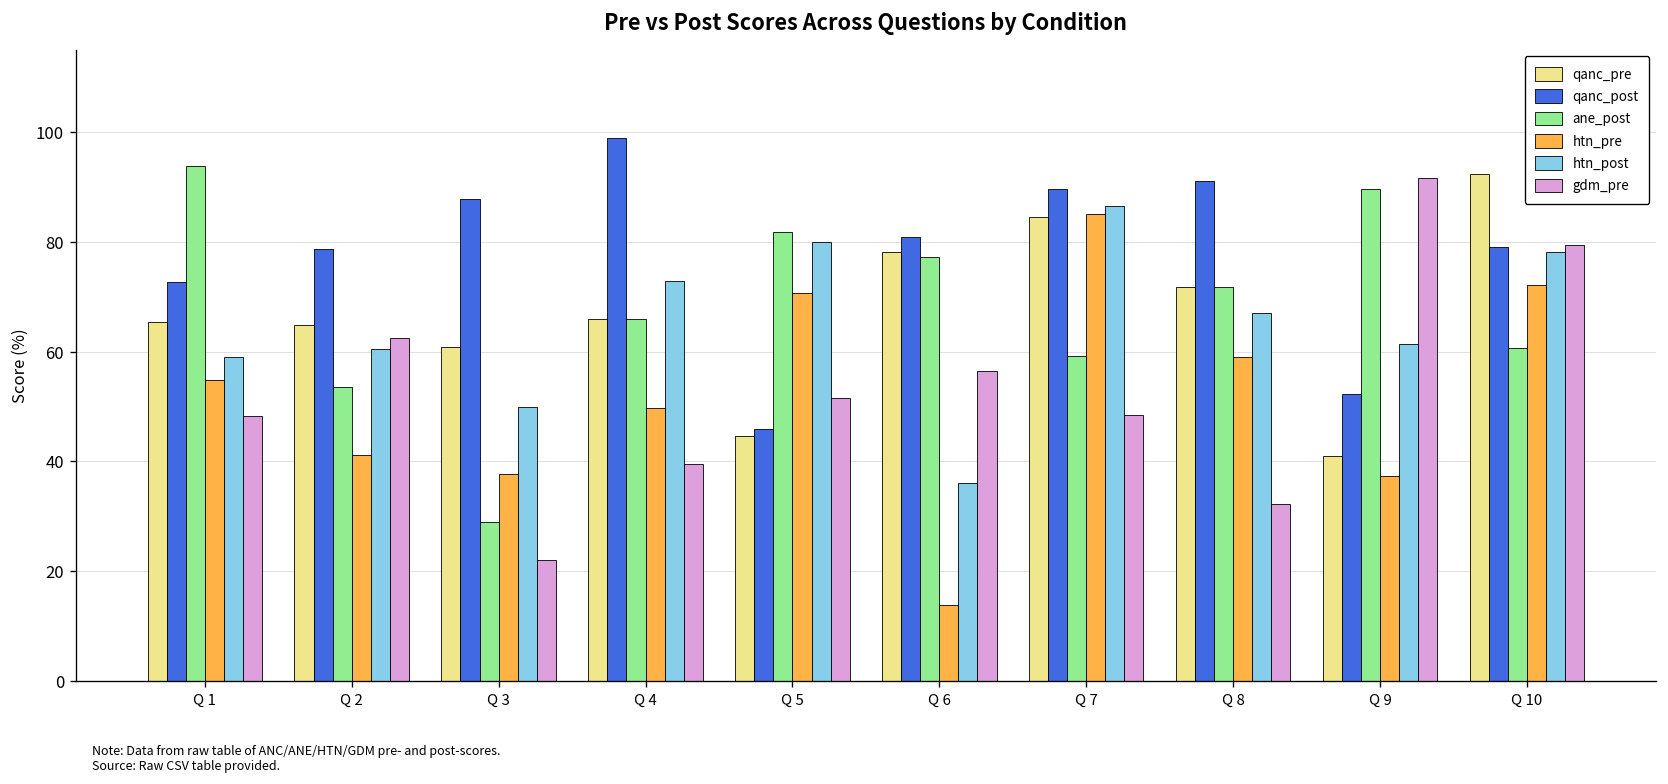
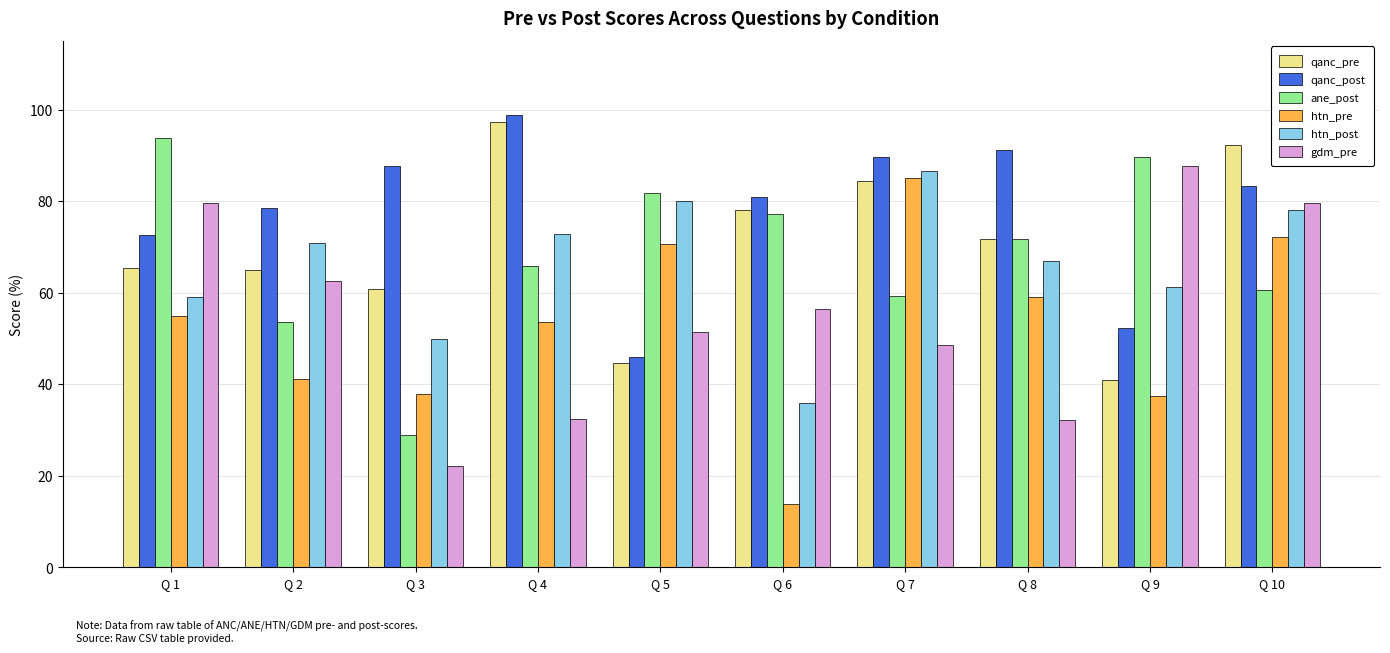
gdm_pre, Q 1: 48 -> 80
htn_post, Q 2: 61 -> 71
qanc_pre, Q 4: 66 -> 97
htn_pre, Q 4: 50 -> 54
gdm_pre, Q 4: 40 -> 32
gdm_pre, Q 9: 92 -> 88
qanc_post, Q 10: 79 -> 83
